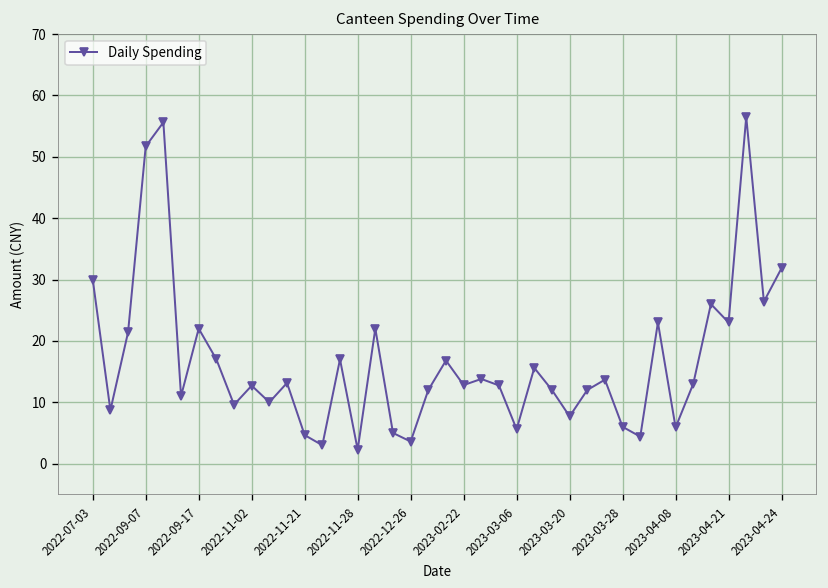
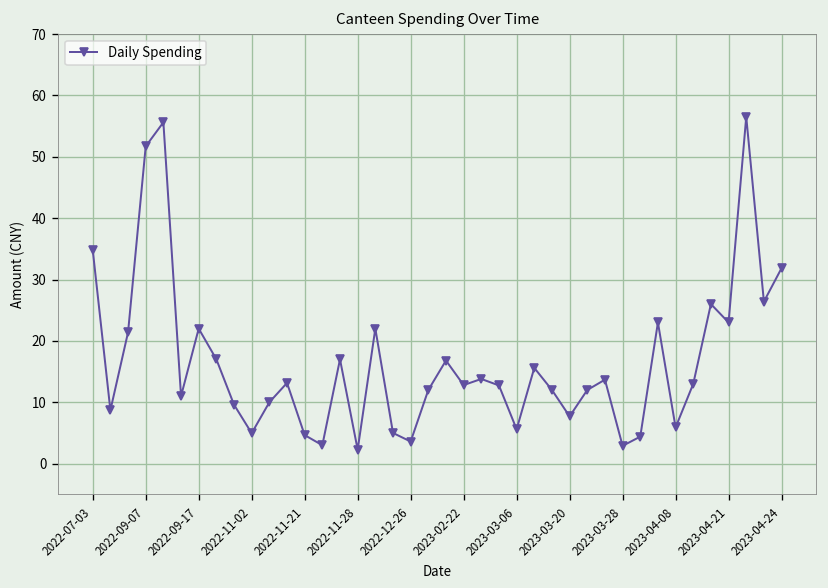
2022-07-03: 30 -> 35
2022-11-02: 13 -> 5
2023-03-28: 6 -> 3
